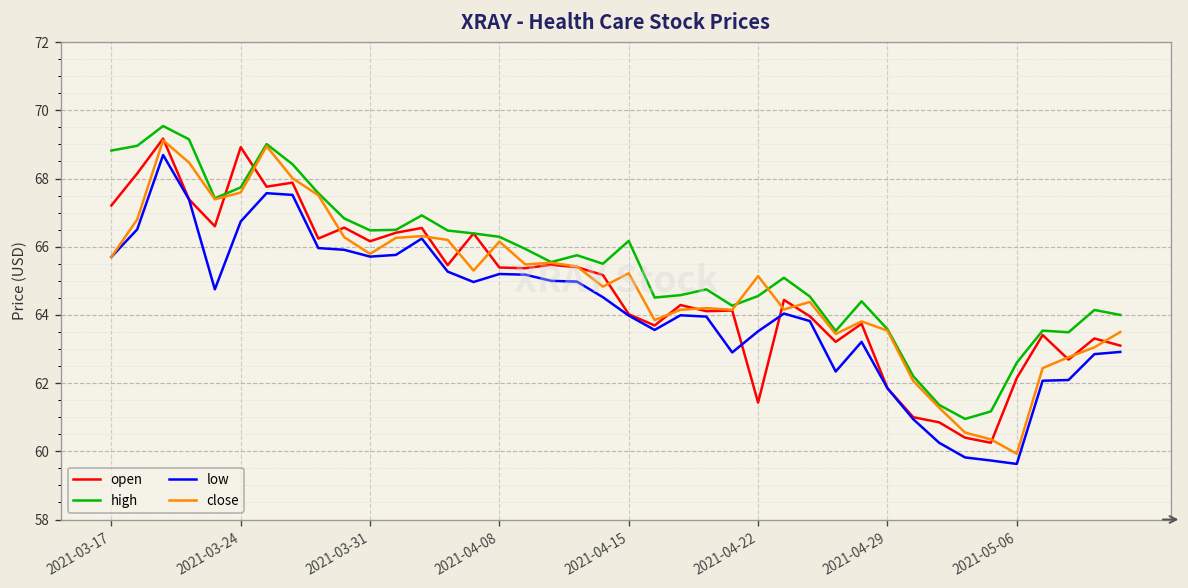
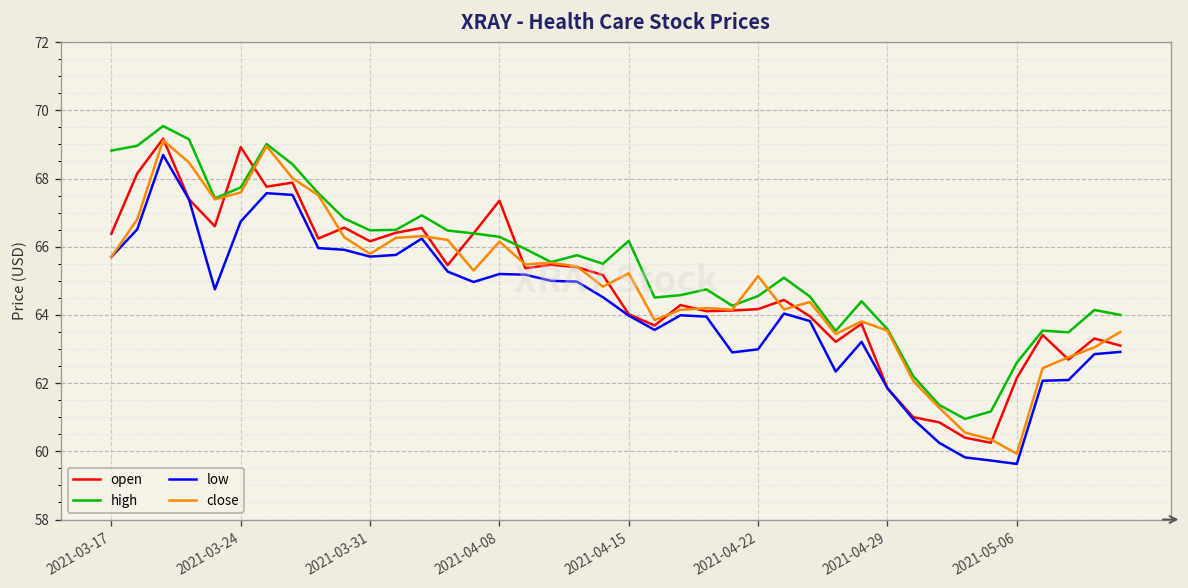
open, 2021-03-17: 67.2 -> 66.4
open, 2021-04-08: 65.4 -> 67.4
open, 2021-04-22: 61.4 -> 64.2
low, 2021-04-22: 63.5 -> 63.0
